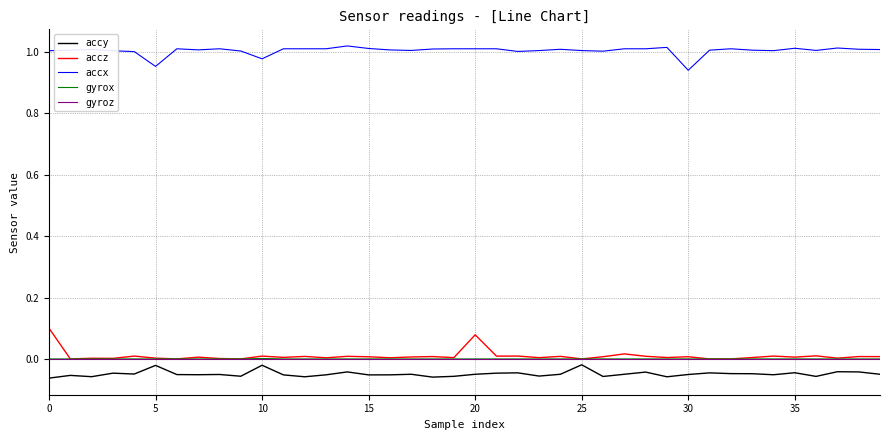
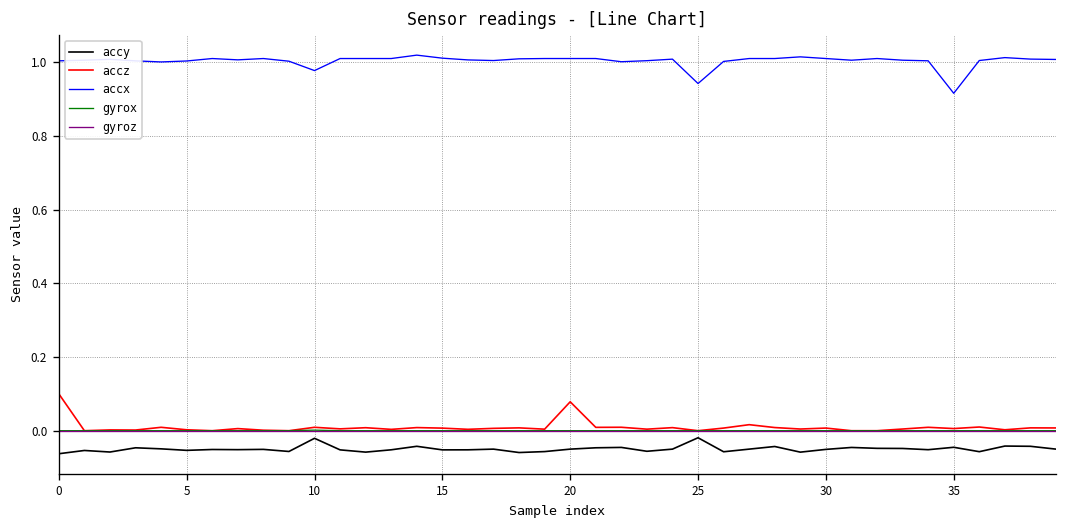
accy, 5: -0.02 -> -0.05
accx, 5: 0.95 -> 1.00
accx, 25: 1.00 -> 0.94
accx, 30: 0.94 -> 1.01
accx, 35: 1.01 -> 0.92
